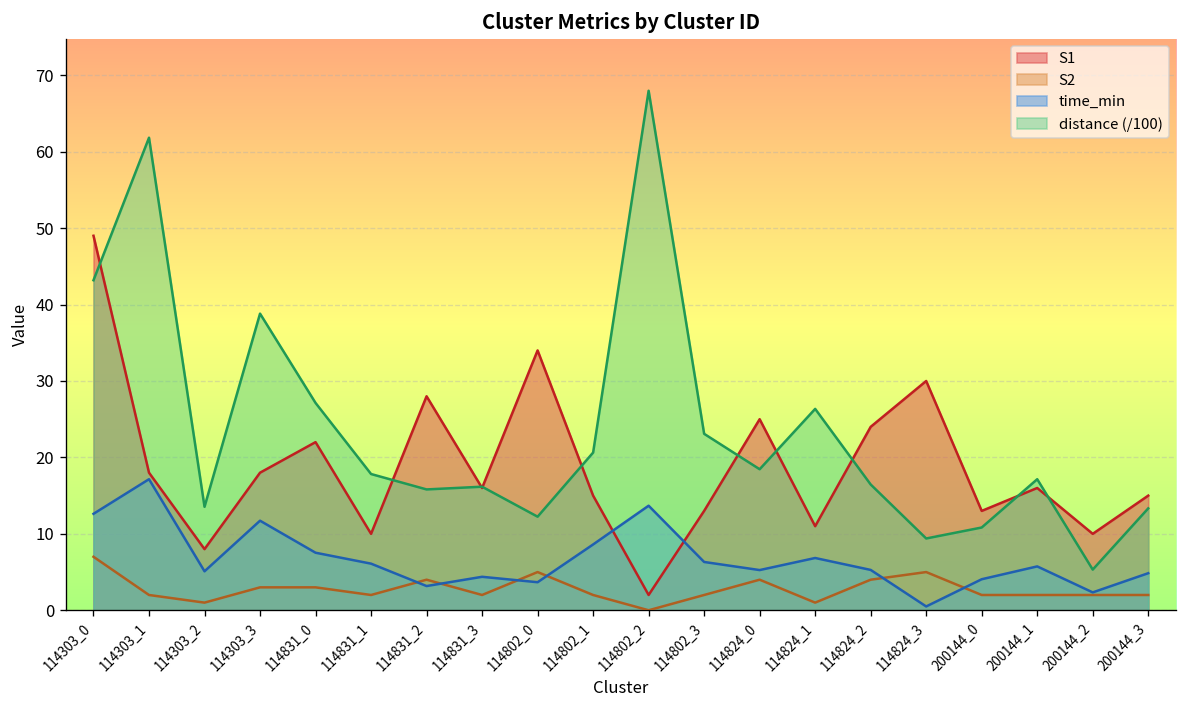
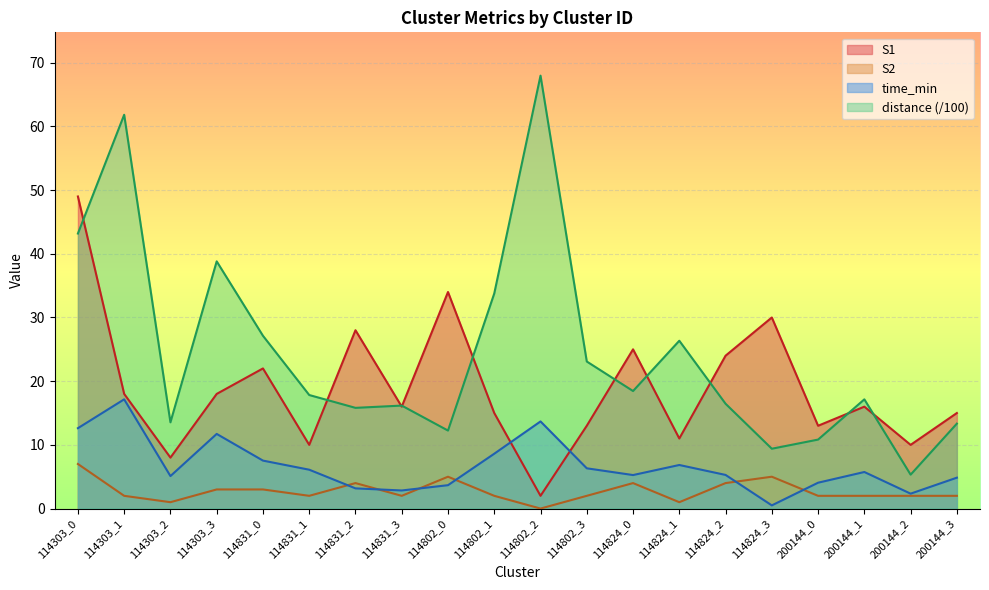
time_min, 114831_3: 4 -> 3
distance (/100), 114802_1: 21 -> 34
